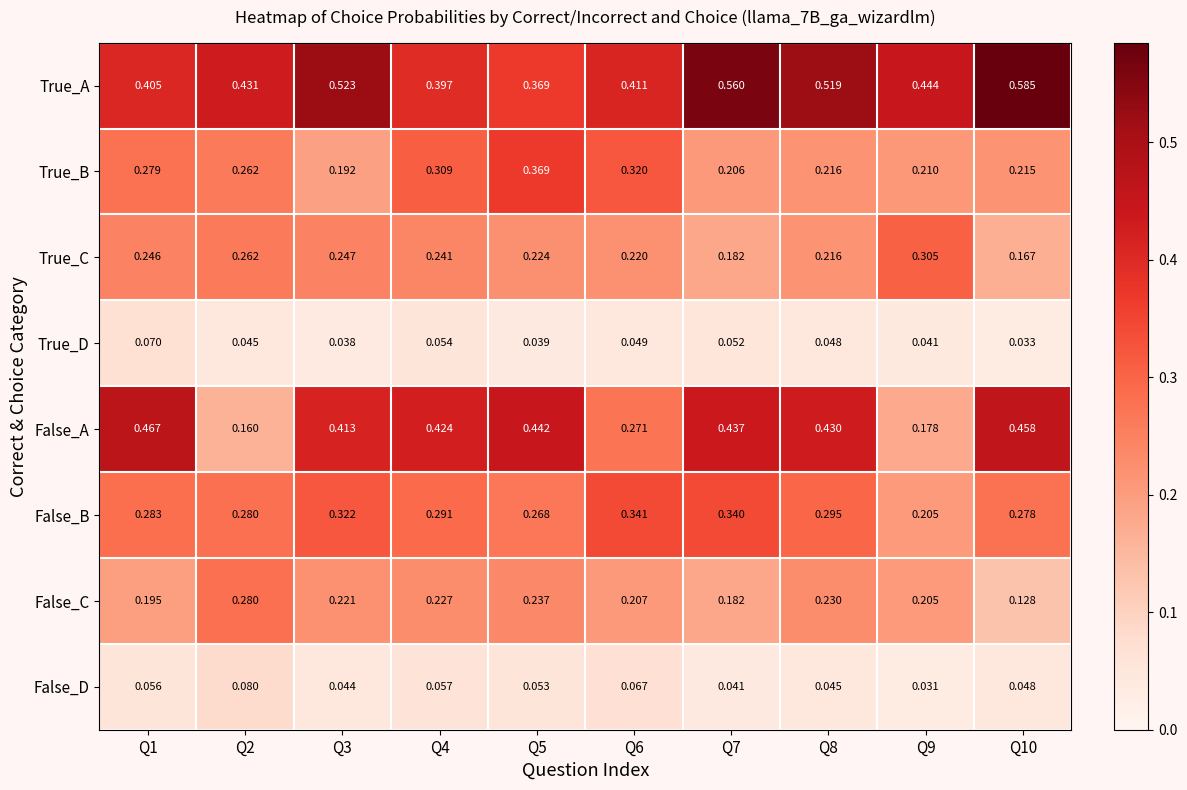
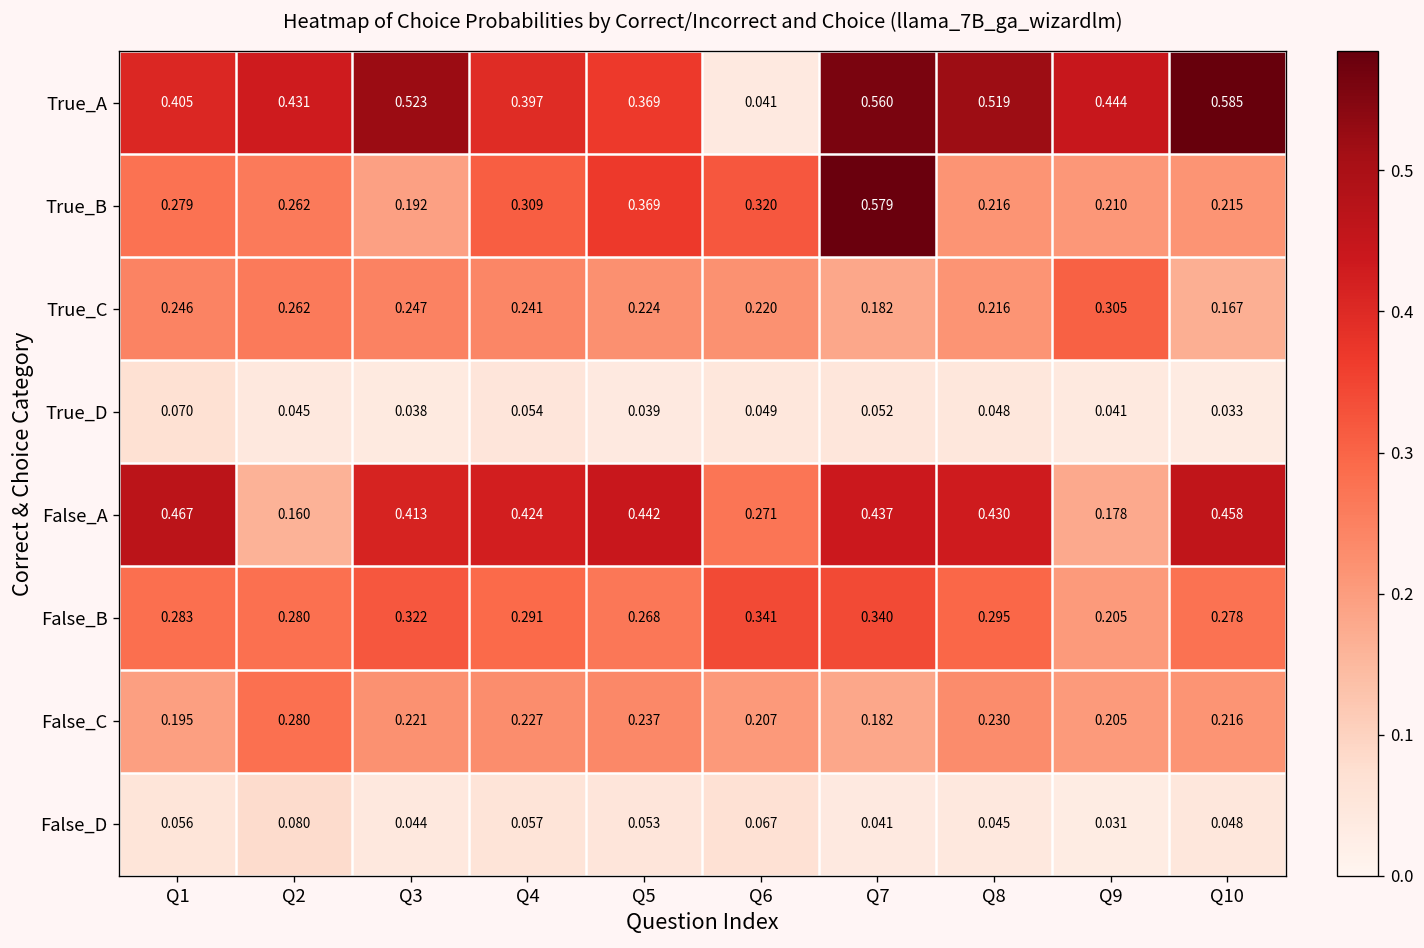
True_A, Q6: 0.411 -> 0.041
True_B, Q7: 0.206 -> 0.579
False_C, Q10: 0.128 -> 0.216
